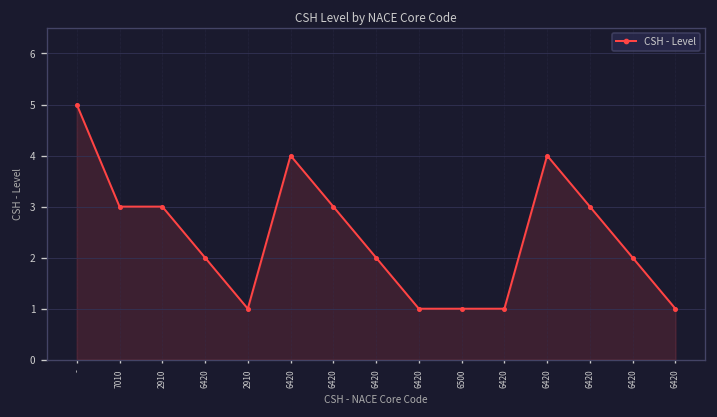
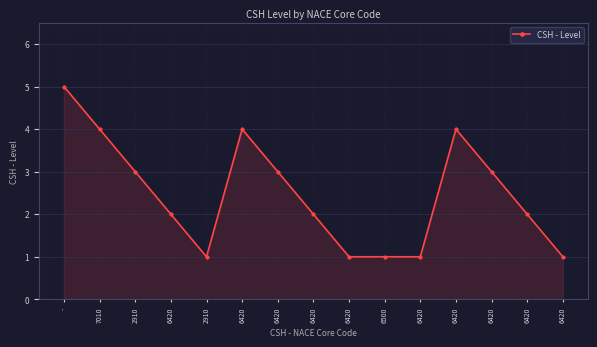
7010: 3 -> 4
